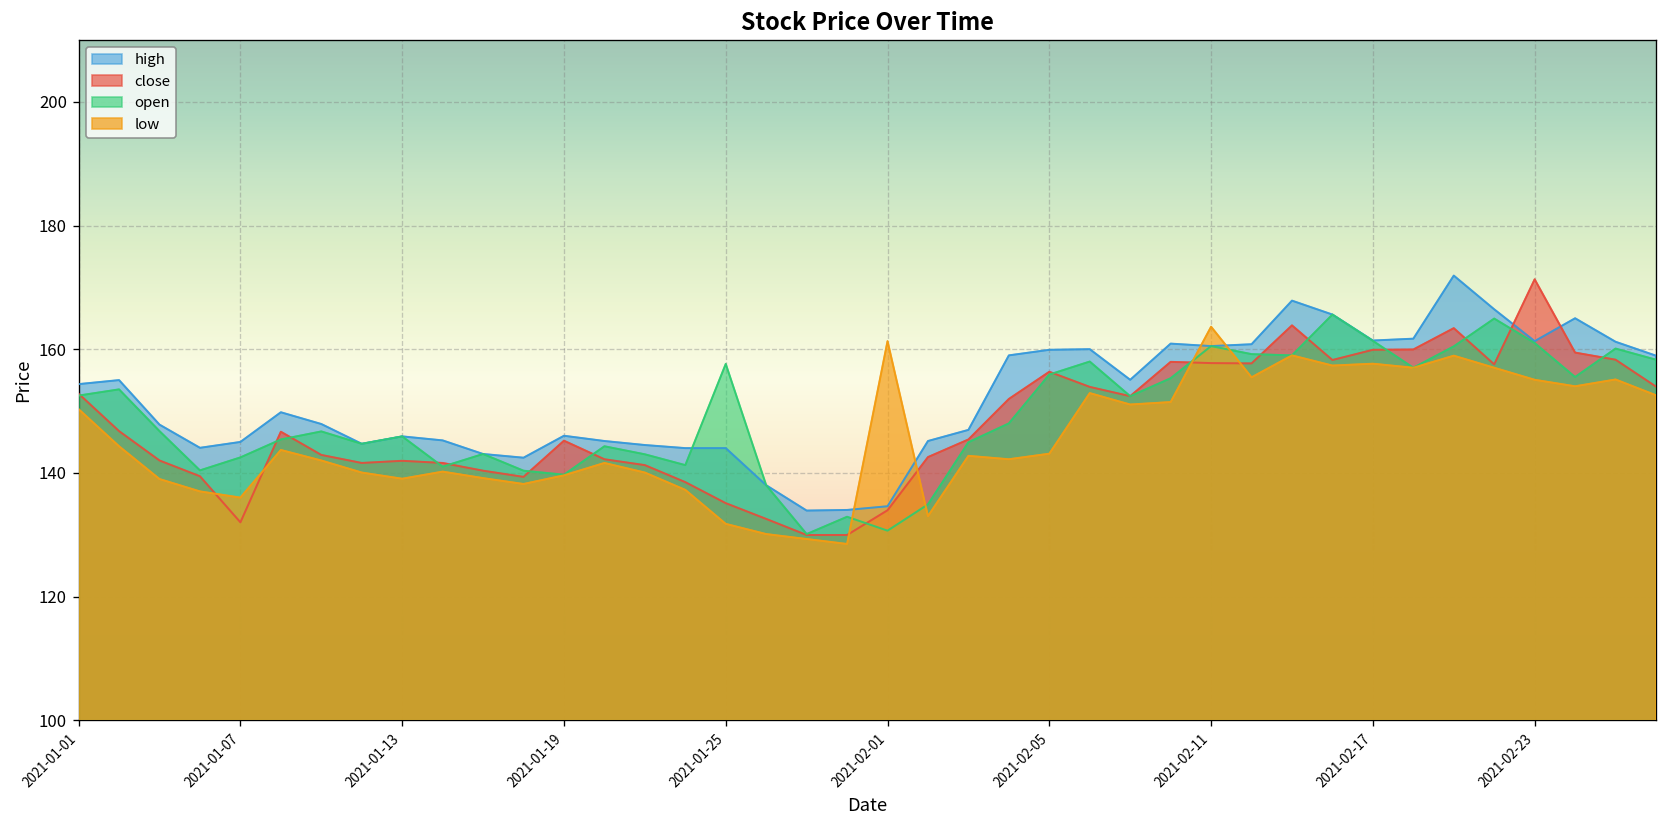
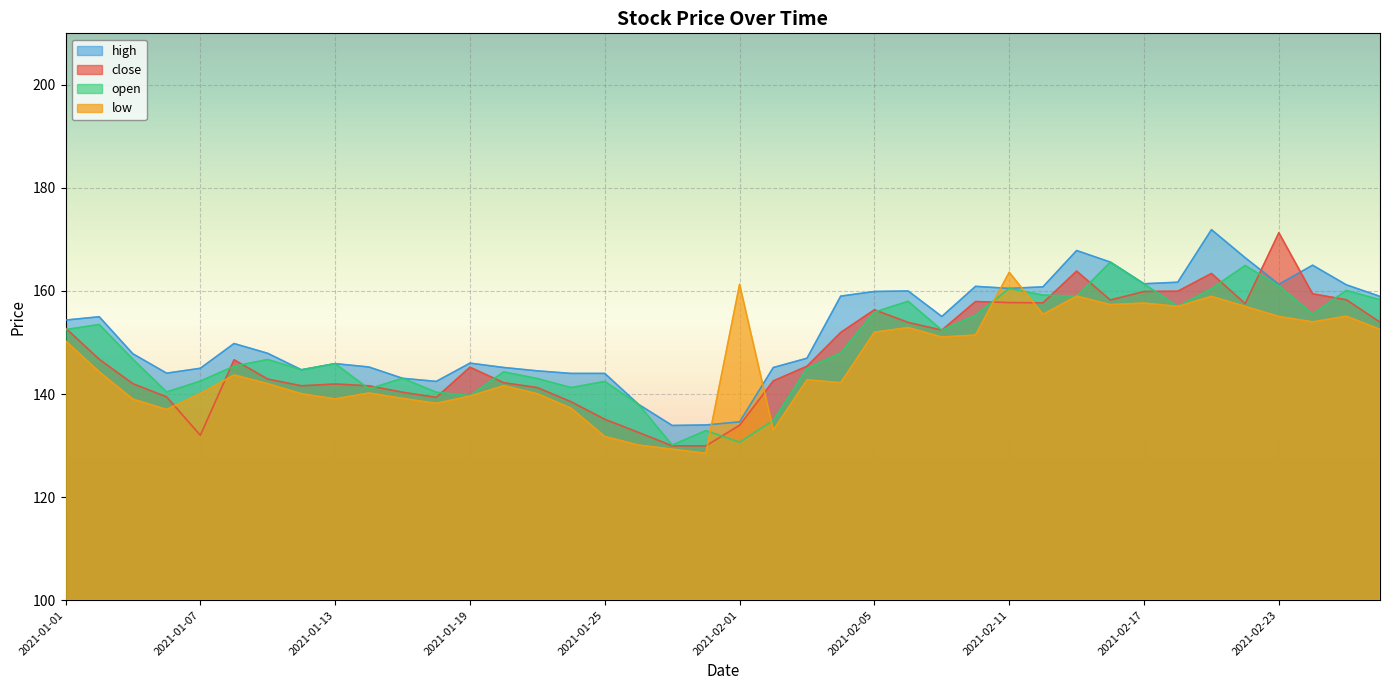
low, 2021-01-07: 136 -> 140
open, 2021-01-25: 158 -> 142
low, 2021-02-05: 143 -> 152
